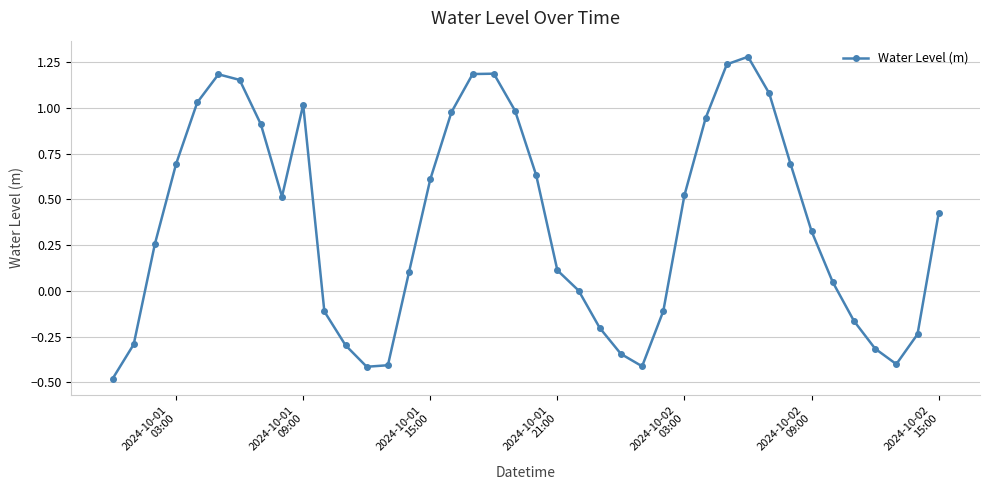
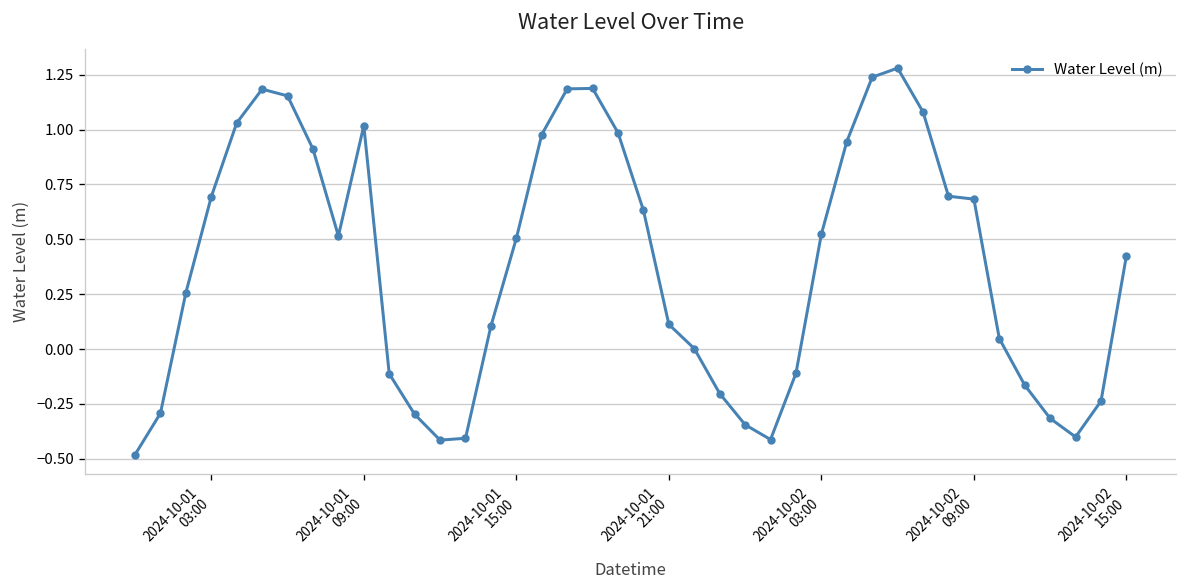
2024-10-01 15:00: 0.61 -> 0.50
2024-10-02 09:00: 0.33 -> 0.68
